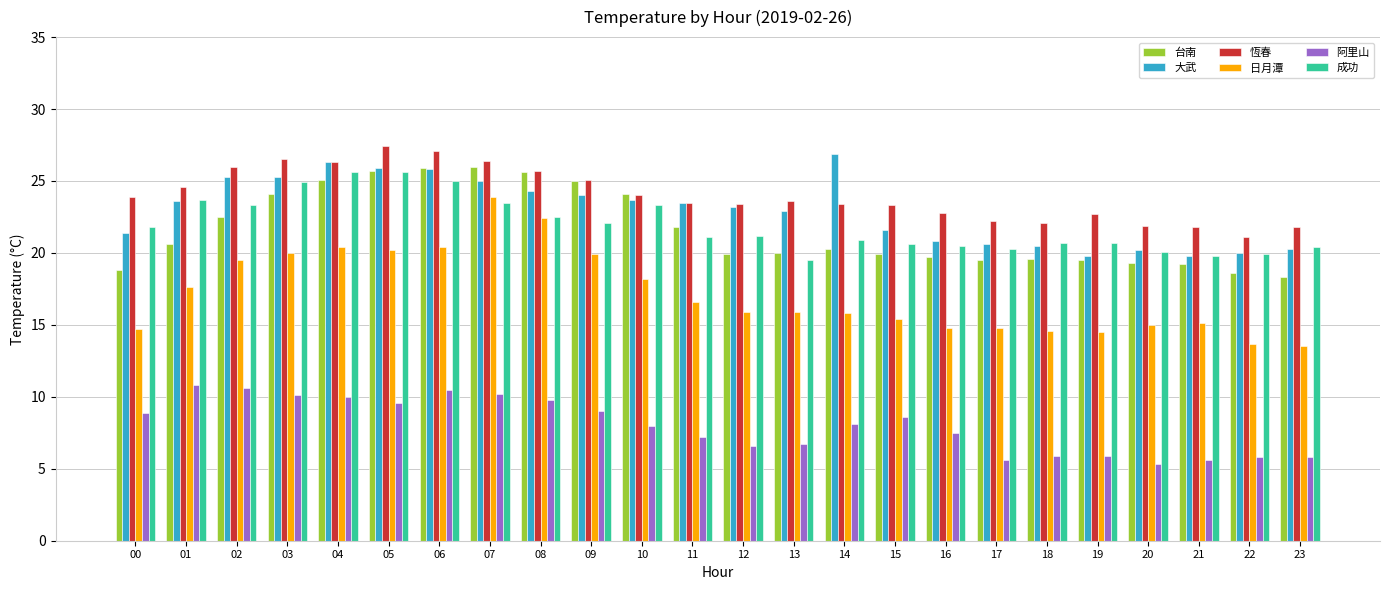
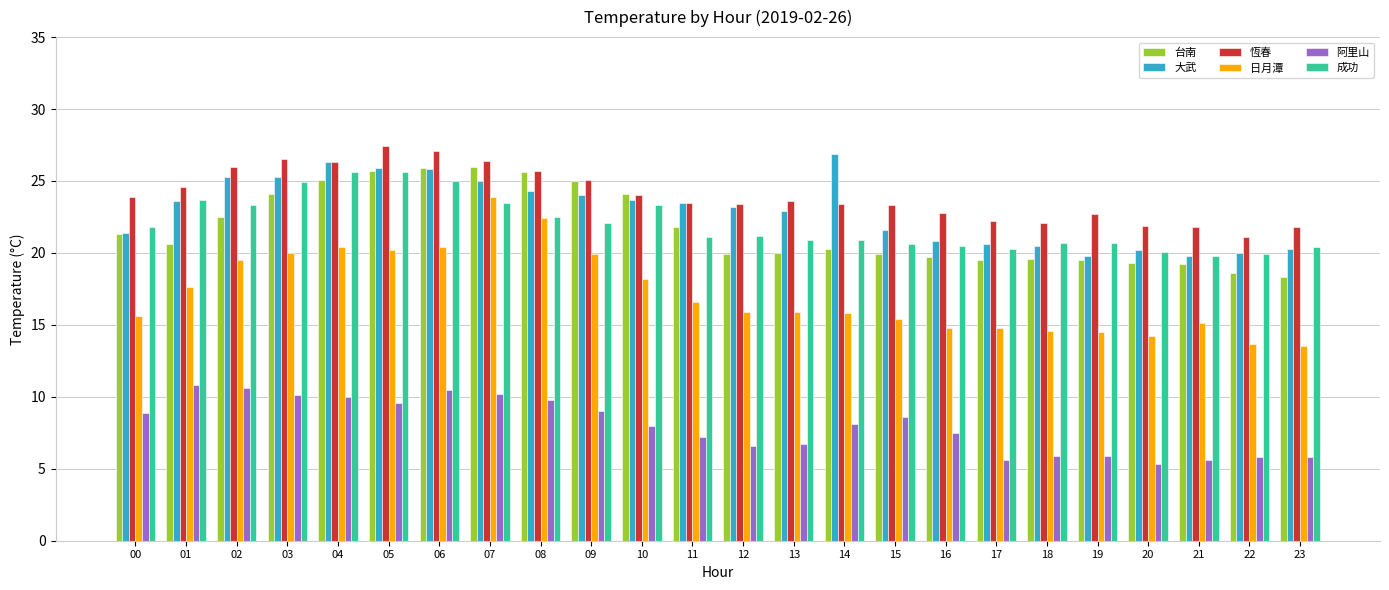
台南, 00: 18.8 -> 21.3
日月潭, 00: 14.7 -> 15.6
成功, 13: 19.5 -> 20.9
日月潭, 20: 15.0 -> 14.2
